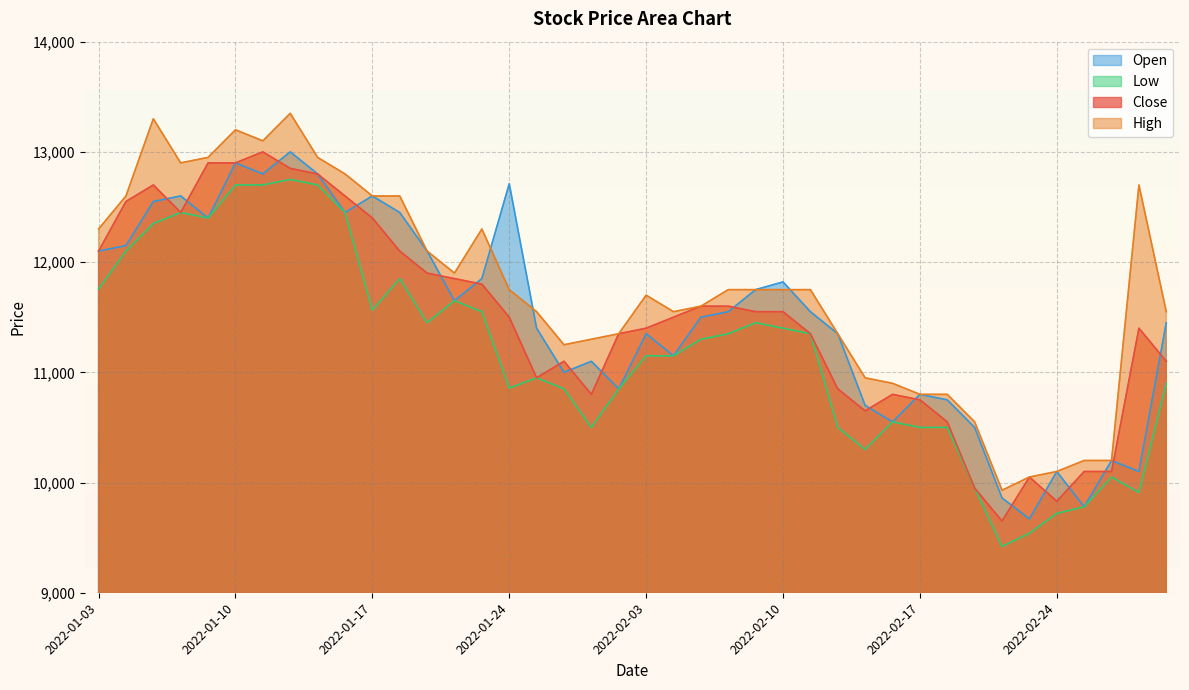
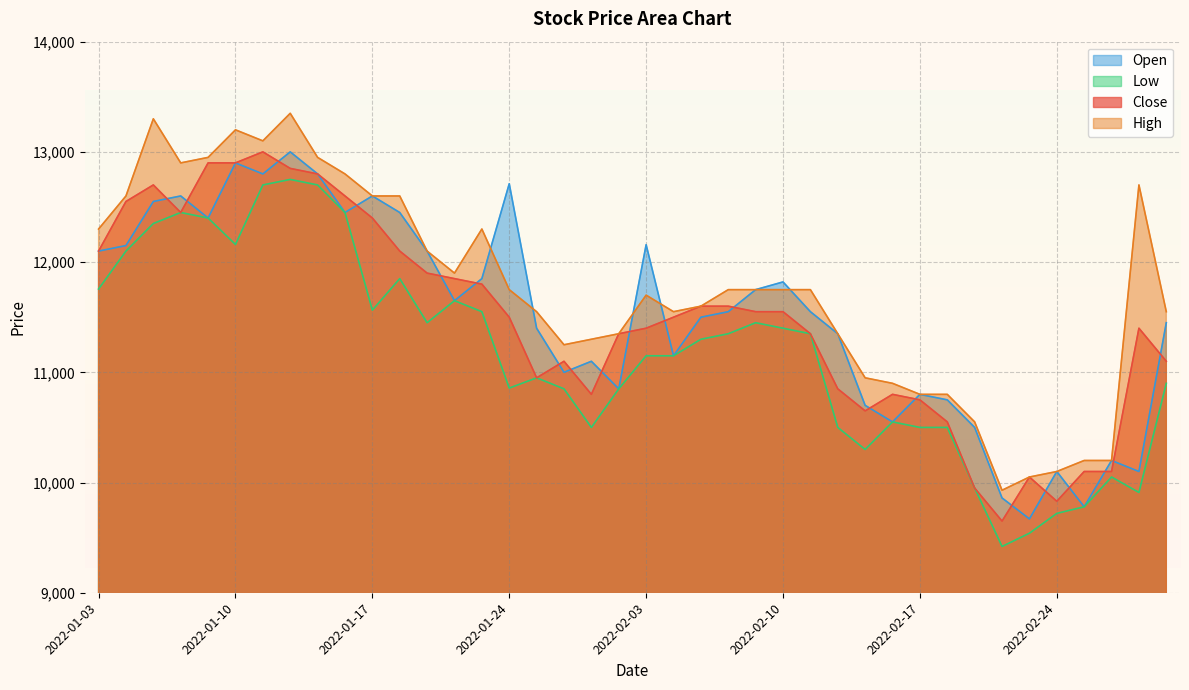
Low, 2022-01-10: 12,700 -> 12,160
Open, 2022-02-03: 11,350 -> 12,160
